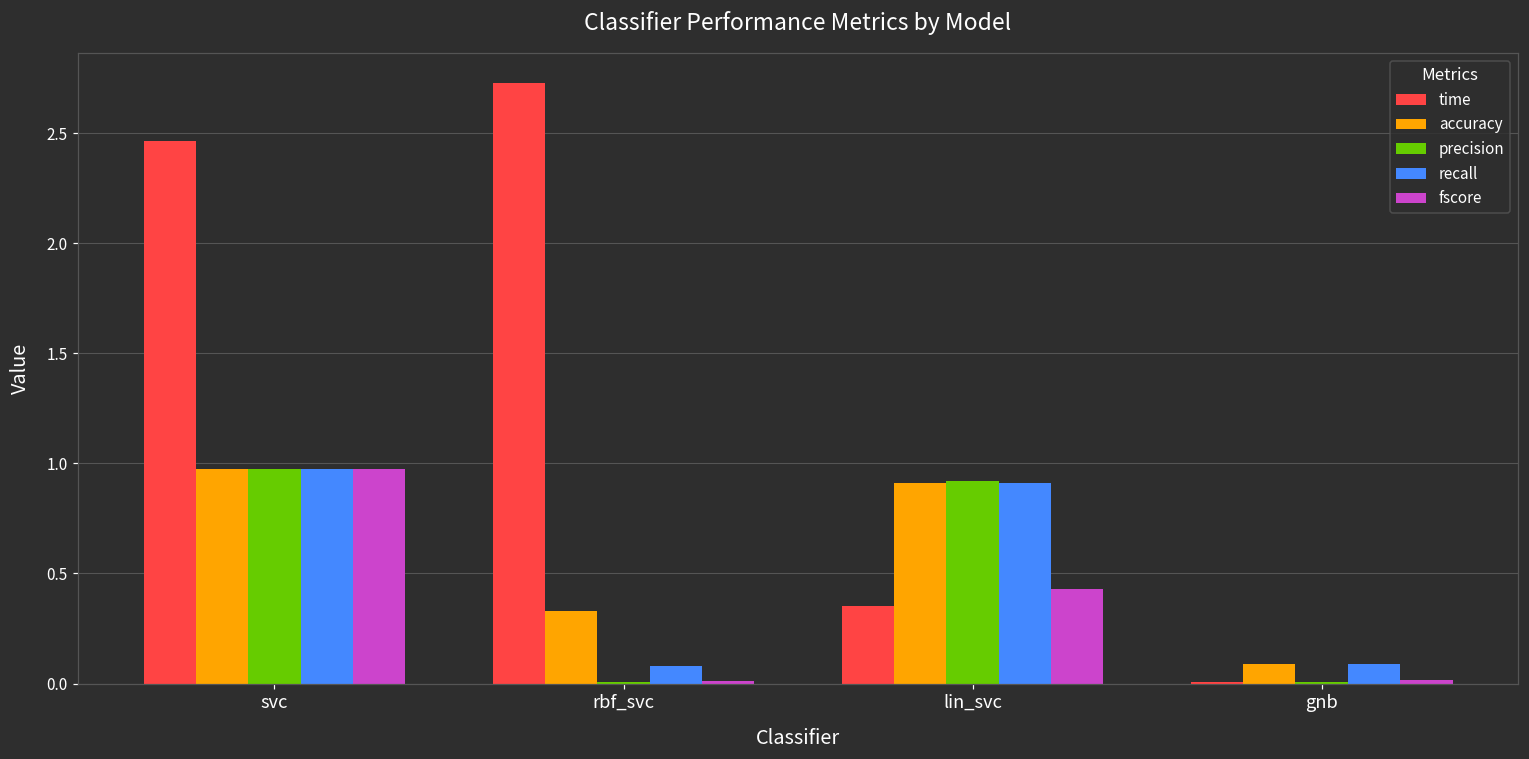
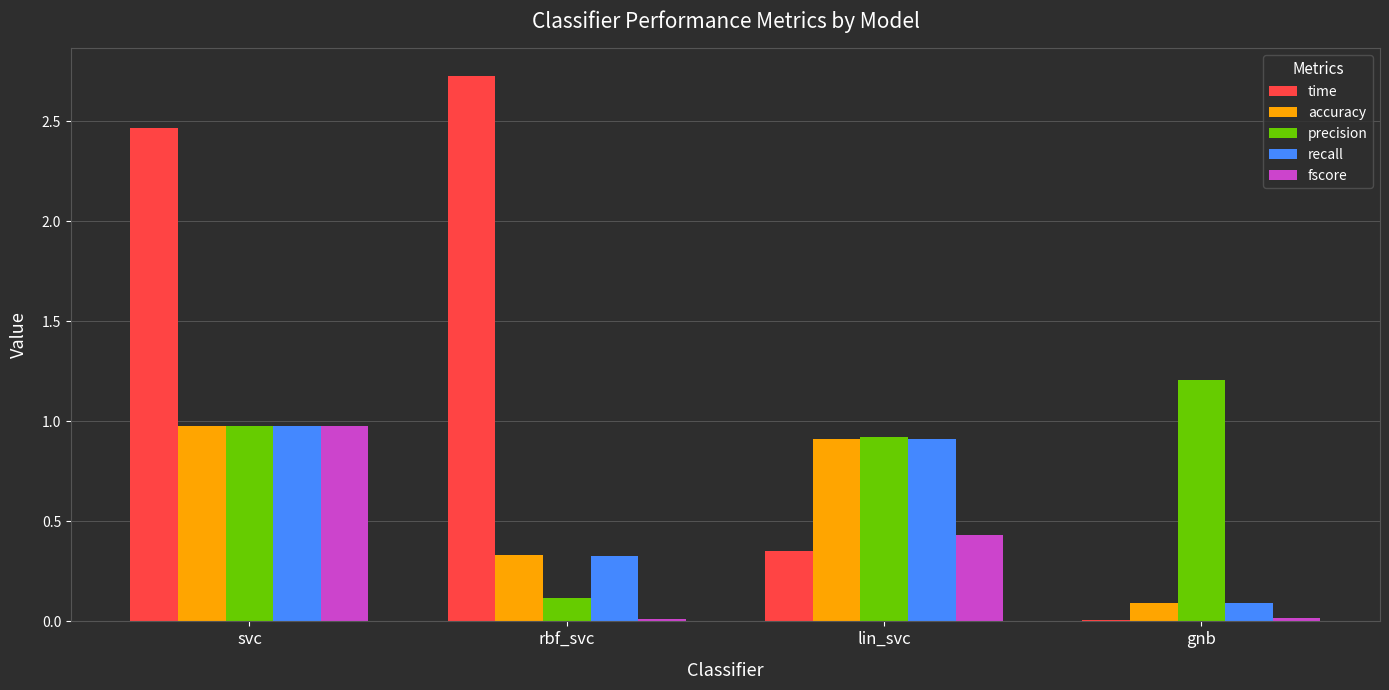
precision, rbf_svc: 0.01 -> 0.12
recall, rbf_svc: 0.08 -> 0.33
precision, gnb: 0.01 -> 1.21
